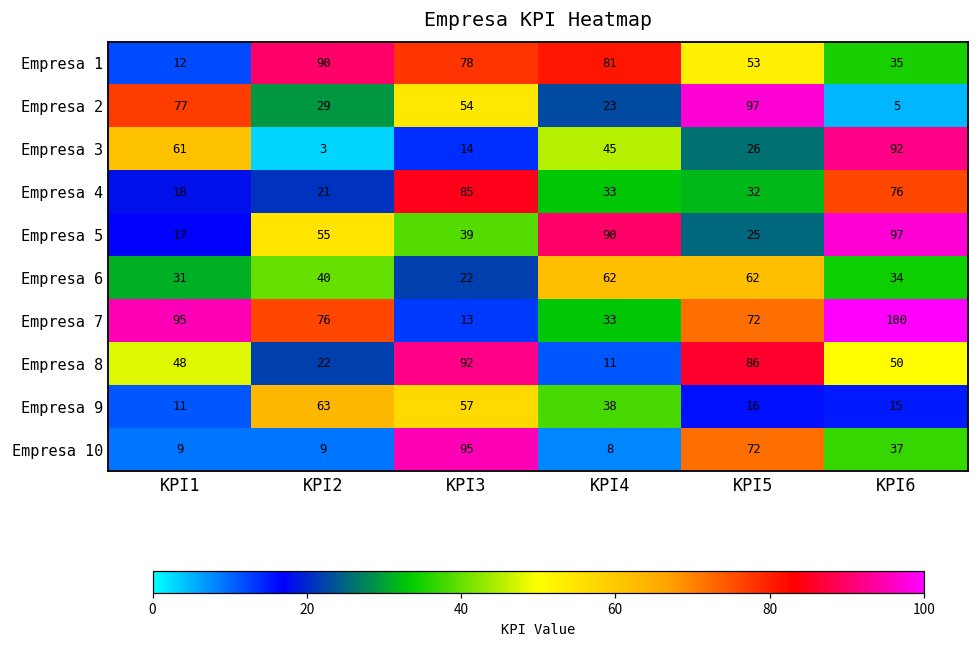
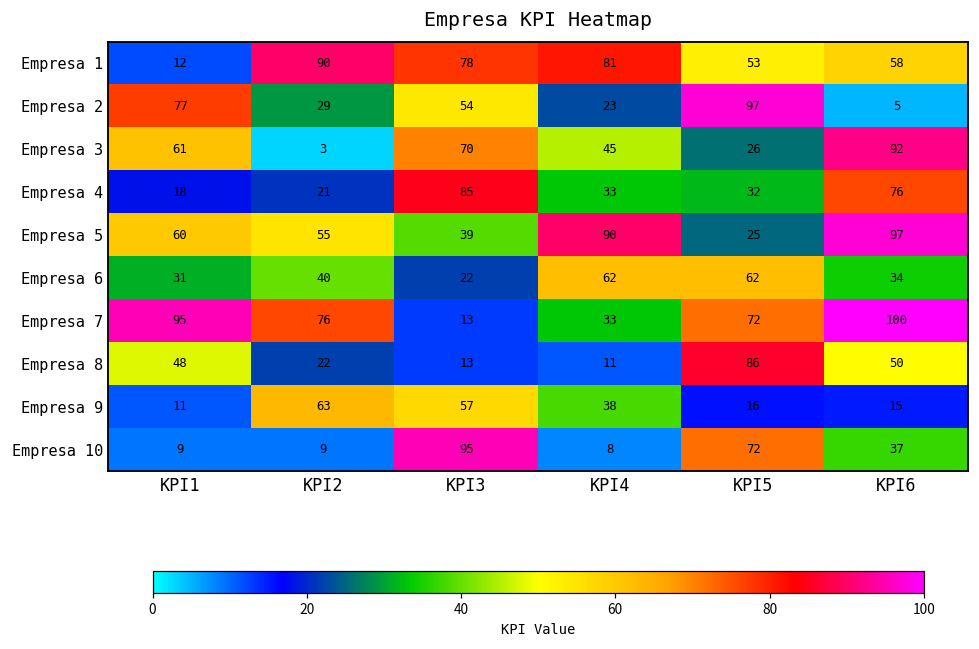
Empresa 1, KPI6: 35 -> 58
Empresa 3, KPI3: 14 -> 70
Empresa 5, KPI1: 17 -> 60
Empresa 8, KPI3: 92 -> 13
